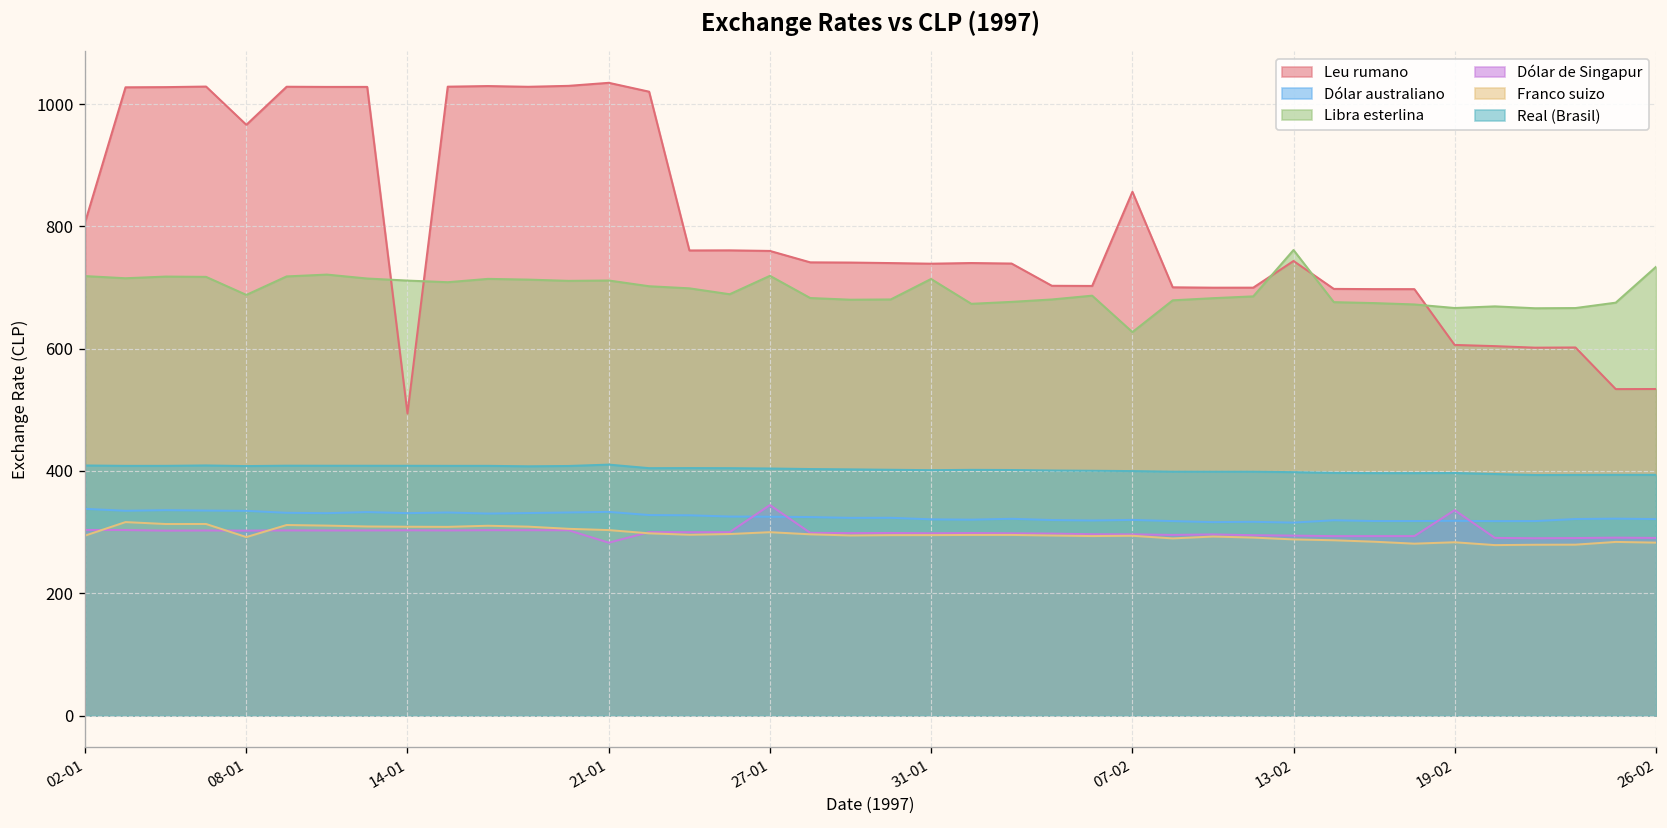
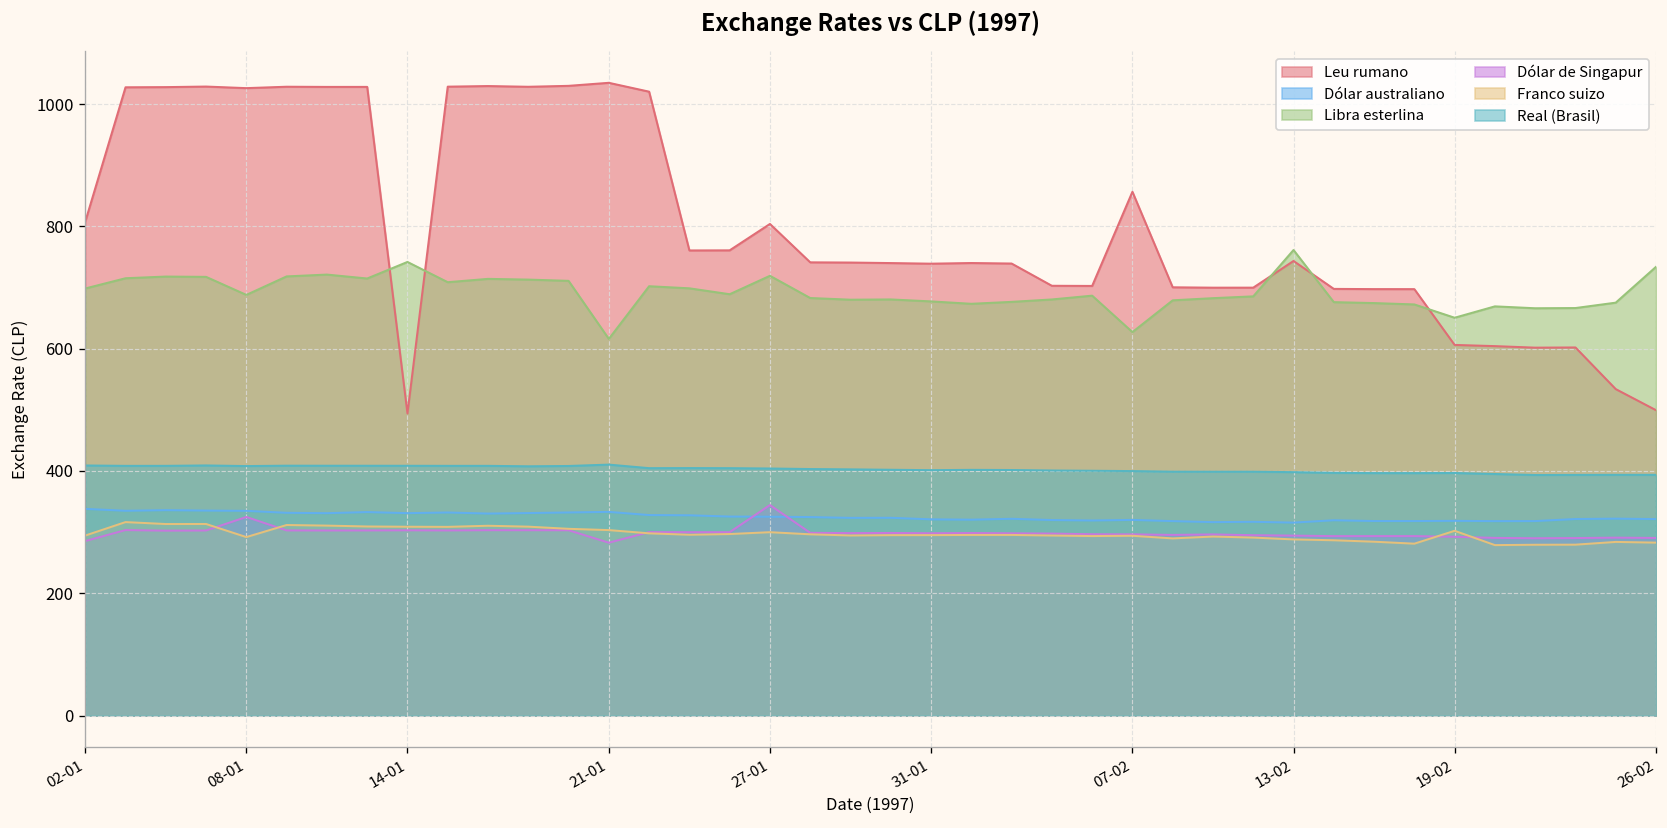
Libra esterlina, 02-01: 720 -> 700
Dólar de Singapur, 02-01: 300 -> 290
Leu rumano, 08-01: 970 -> 1030
Dólar de Singapur, 08-01: 300 -> 320
Libra esterlina, 14-01: 710 -> 740
Libra esterlina, 21-01: 710 -> 620
Leu rumano, 27-01: 760 -> 800
Libra esterlina, 31-01: 710 -> 680
Libra esterlina, 19-02: 670 -> 650
Dólar de Singapur, 19-02: 340 -> 290
Franco suizo, 19-02: 280 -> 300
Leu rumano, 26-02: 530 -> 500
